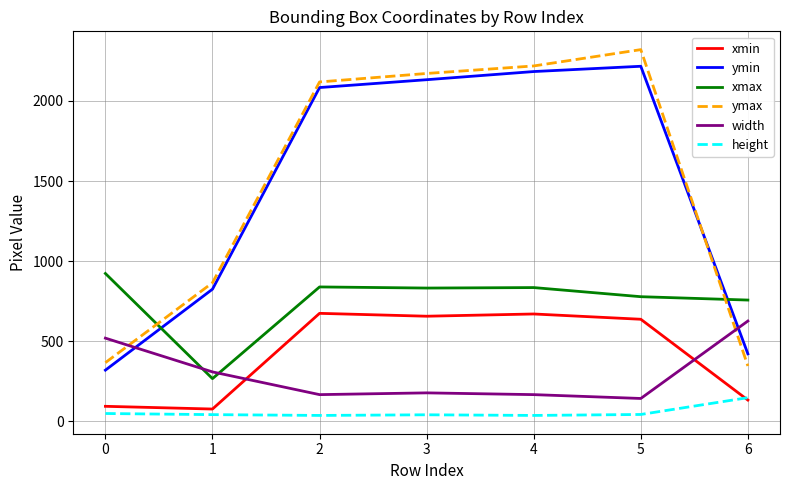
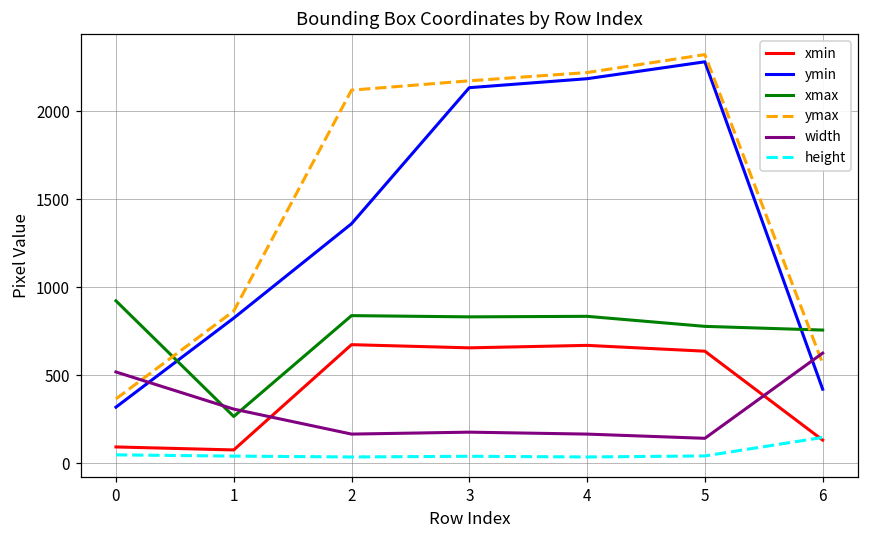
ymin, 2: 2080 -> 1360
ymin, 5: 2220 -> 2280
ymax, 6: 340 -> 570
